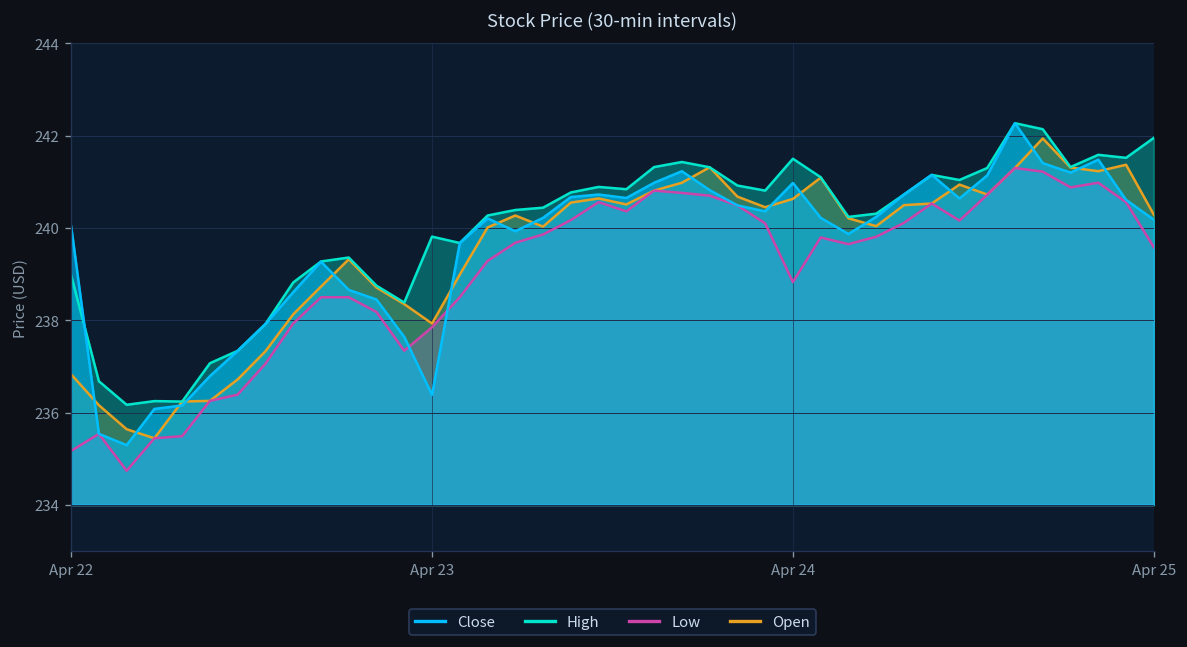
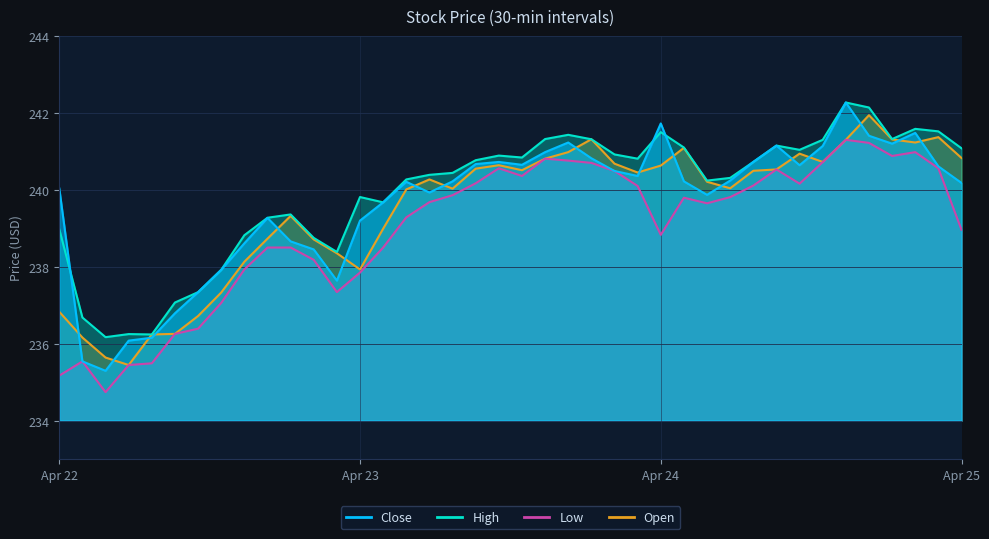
Close, Apr 23: 236.4 -> 239.2
Close, Apr 24: 241.0 -> 241.7
Open, Apr 25: 240.3 -> 240.8
Low, Apr 25: 239.6 -> 239.0
High, Apr 25: 242.0 -> 241.1
